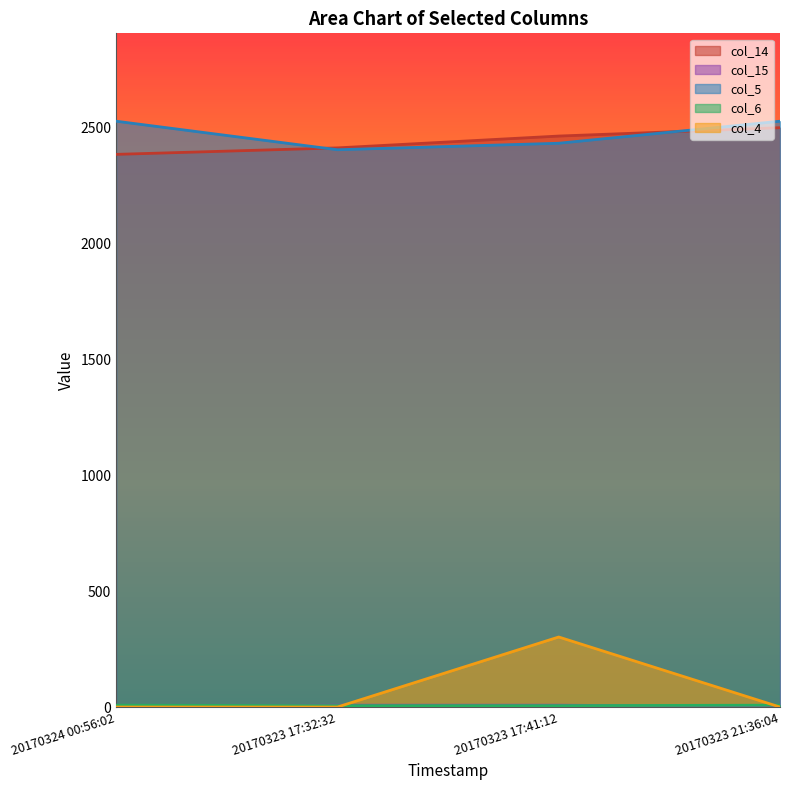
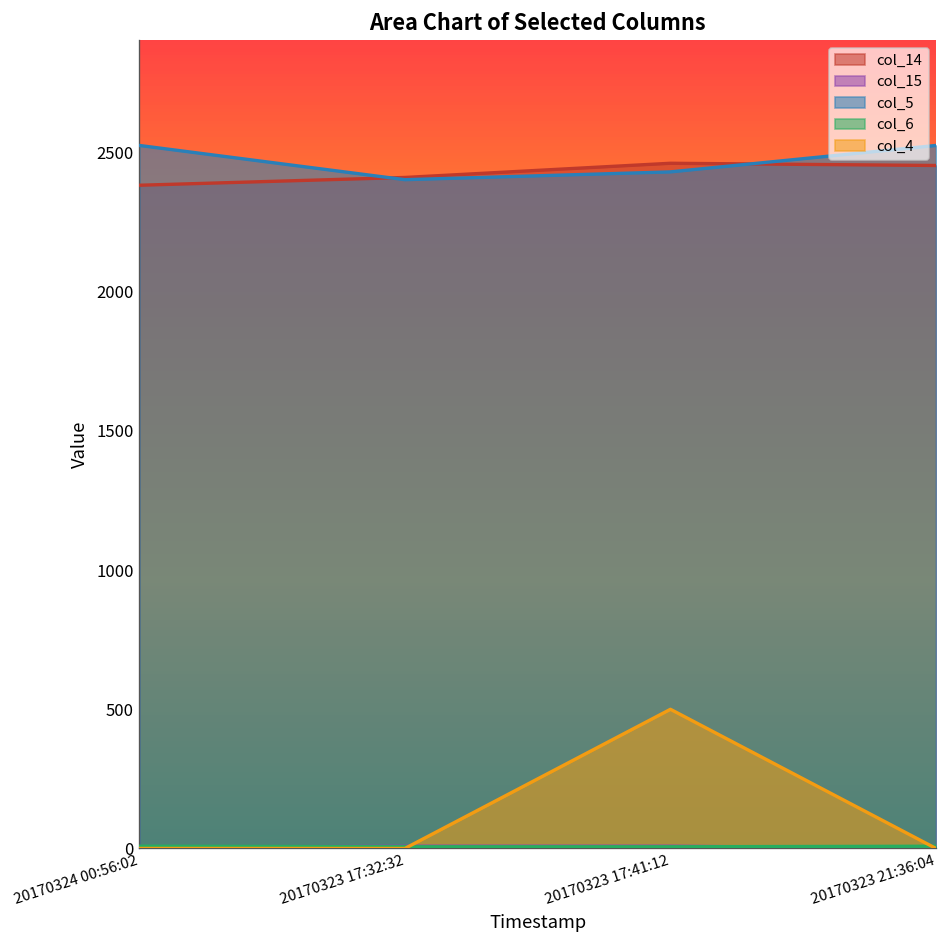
col_4, 20170323 17:41:12: 300 -> 500
col_14, 20170323 21:36:04: 2500 -> 2450
